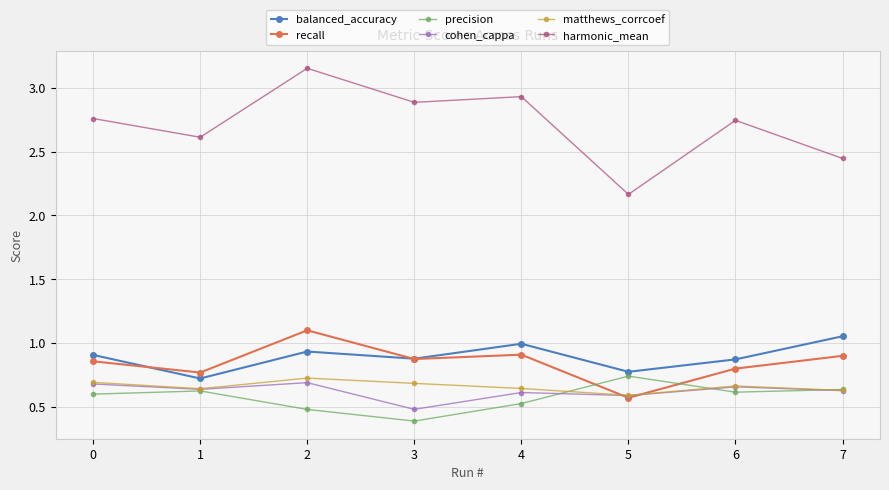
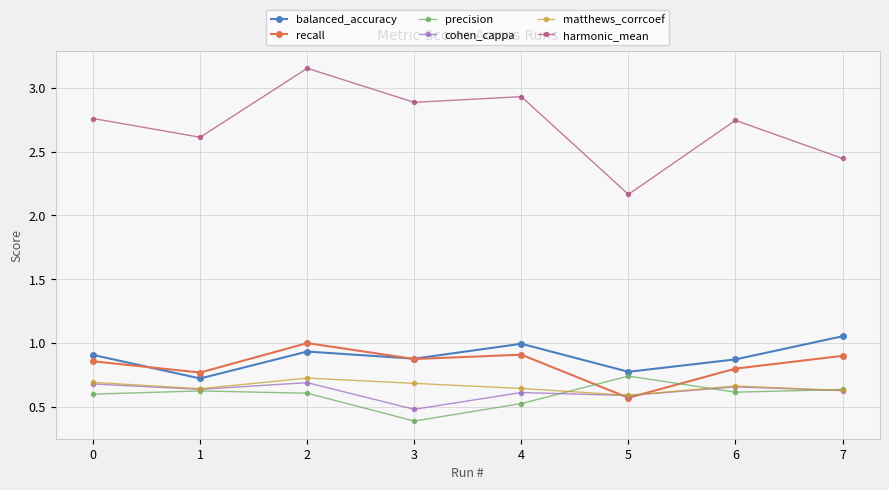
recall, 2: 1.1 -> 1.0
precision, 2: 0.48 -> 0.61
